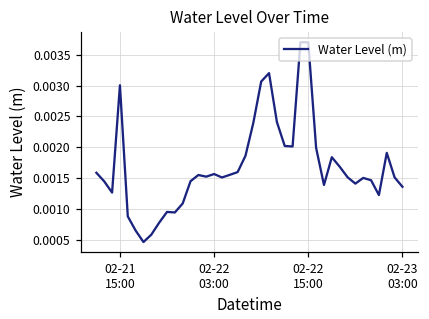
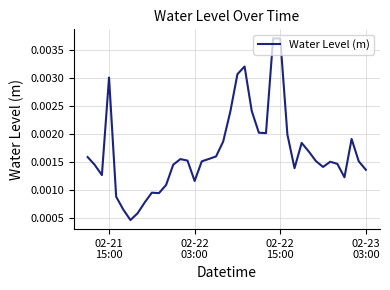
02-22 03:00: 0.0016 -> 0.0012
